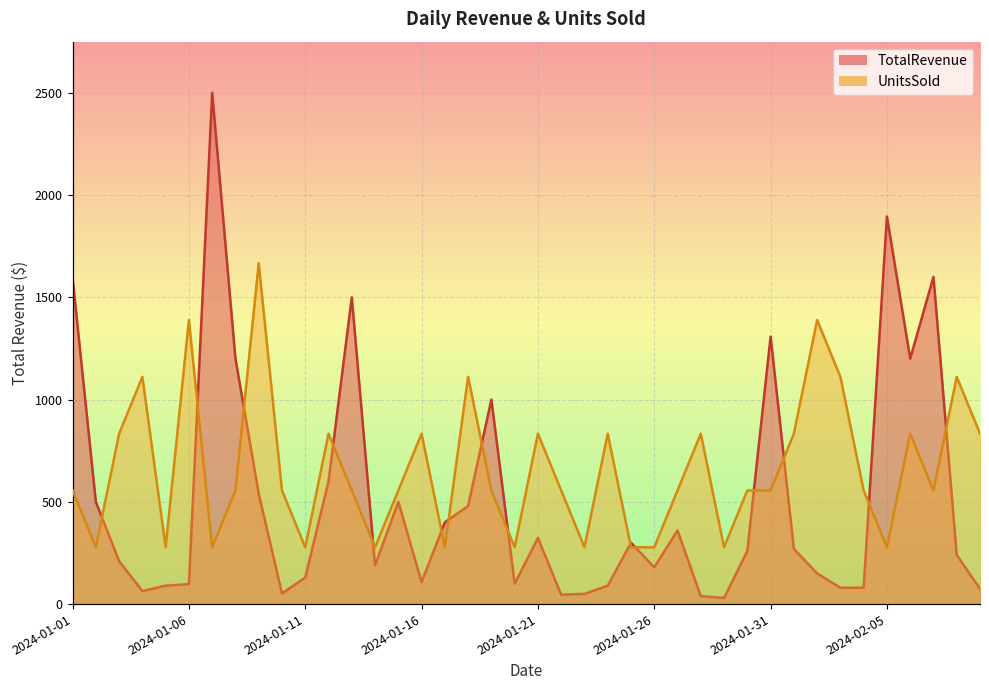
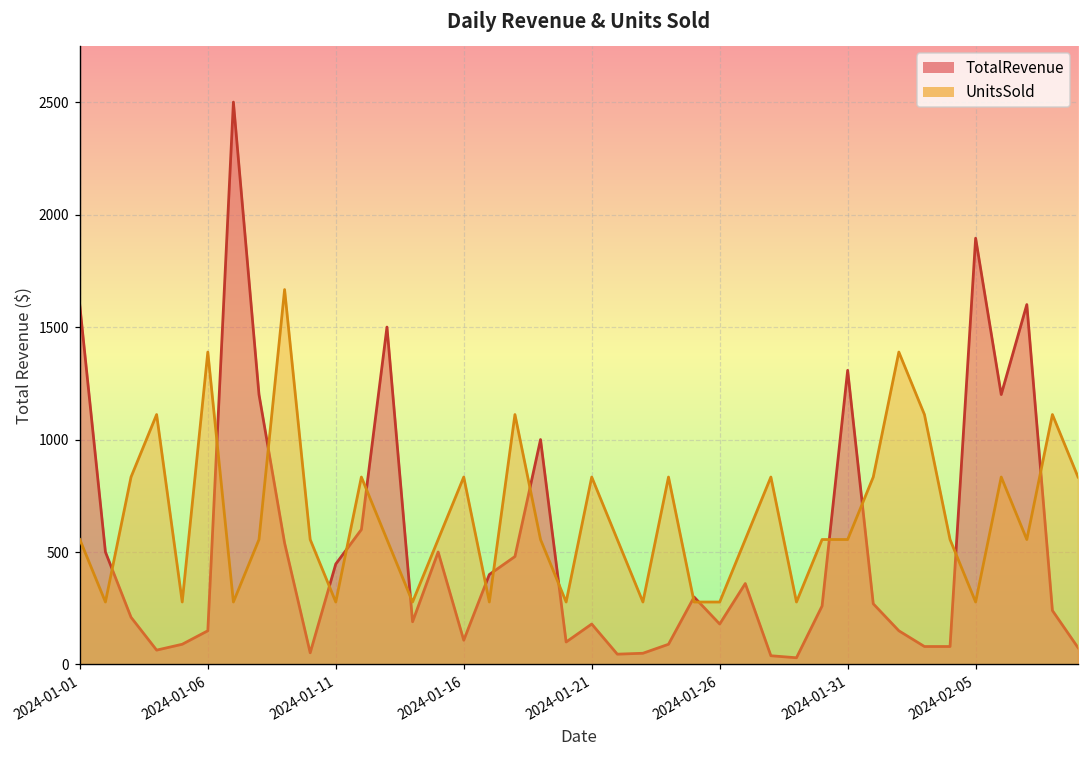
TotalRevenue, 2024-01-06: 100 -> 150
TotalRevenue, 2024-01-11: 130 -> 450
TotalRevenue, 2024-01-21: 320 -> 180
